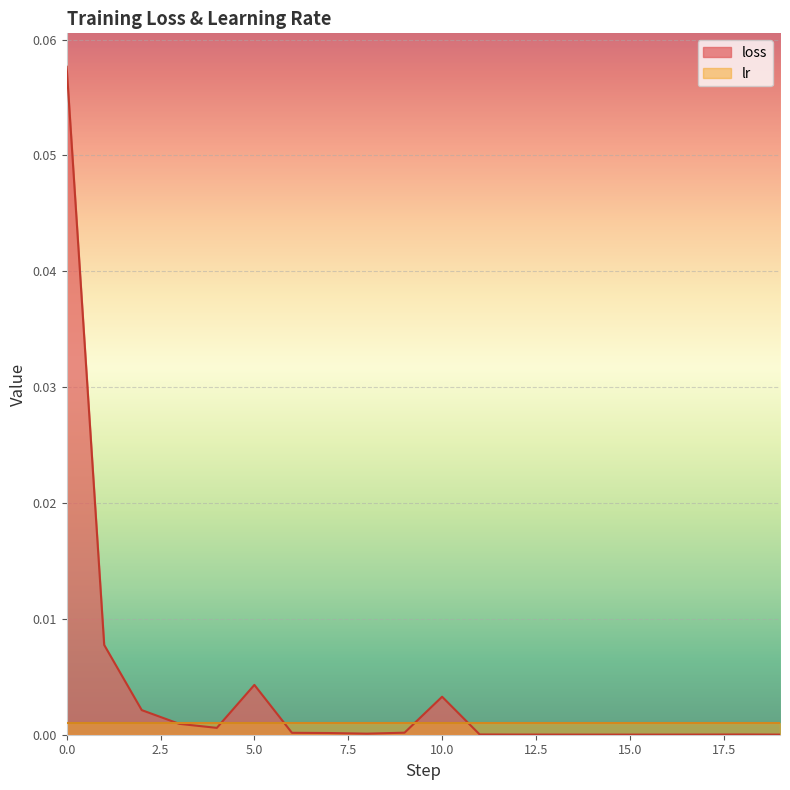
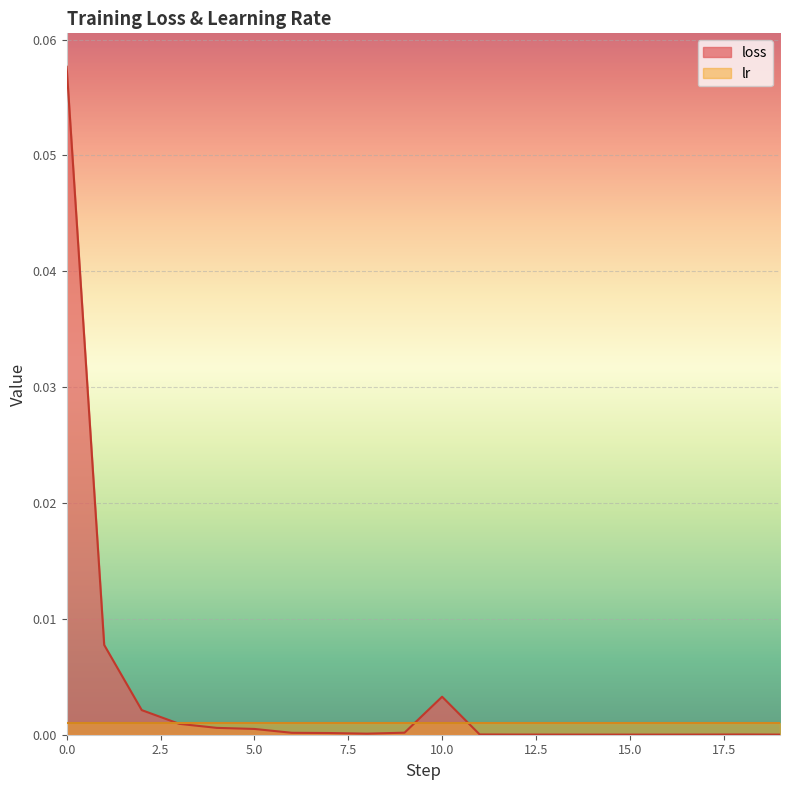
loss, 5.0: 0.0043 -> 0.0005
